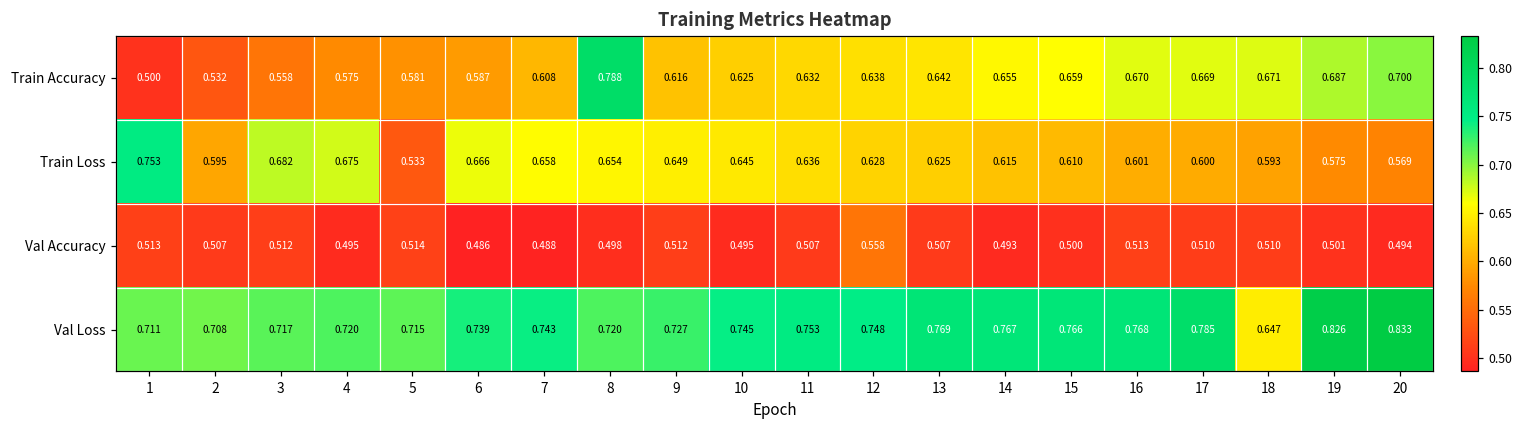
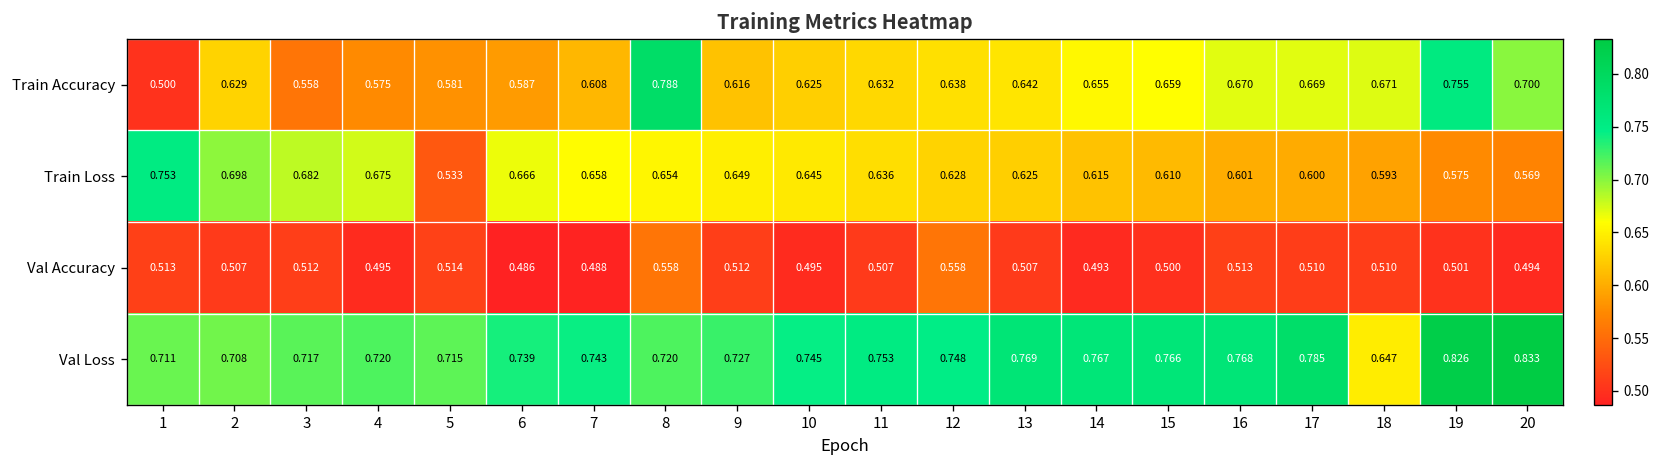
Train Accuracy, 2: 0.532 -> 0.629
Train Accuracy, 19: 0.687 -> 0.755
Train Loss, 2: 0.595 -> 0.698
Val Accuracy, 8: 0.498 -> 0.558
